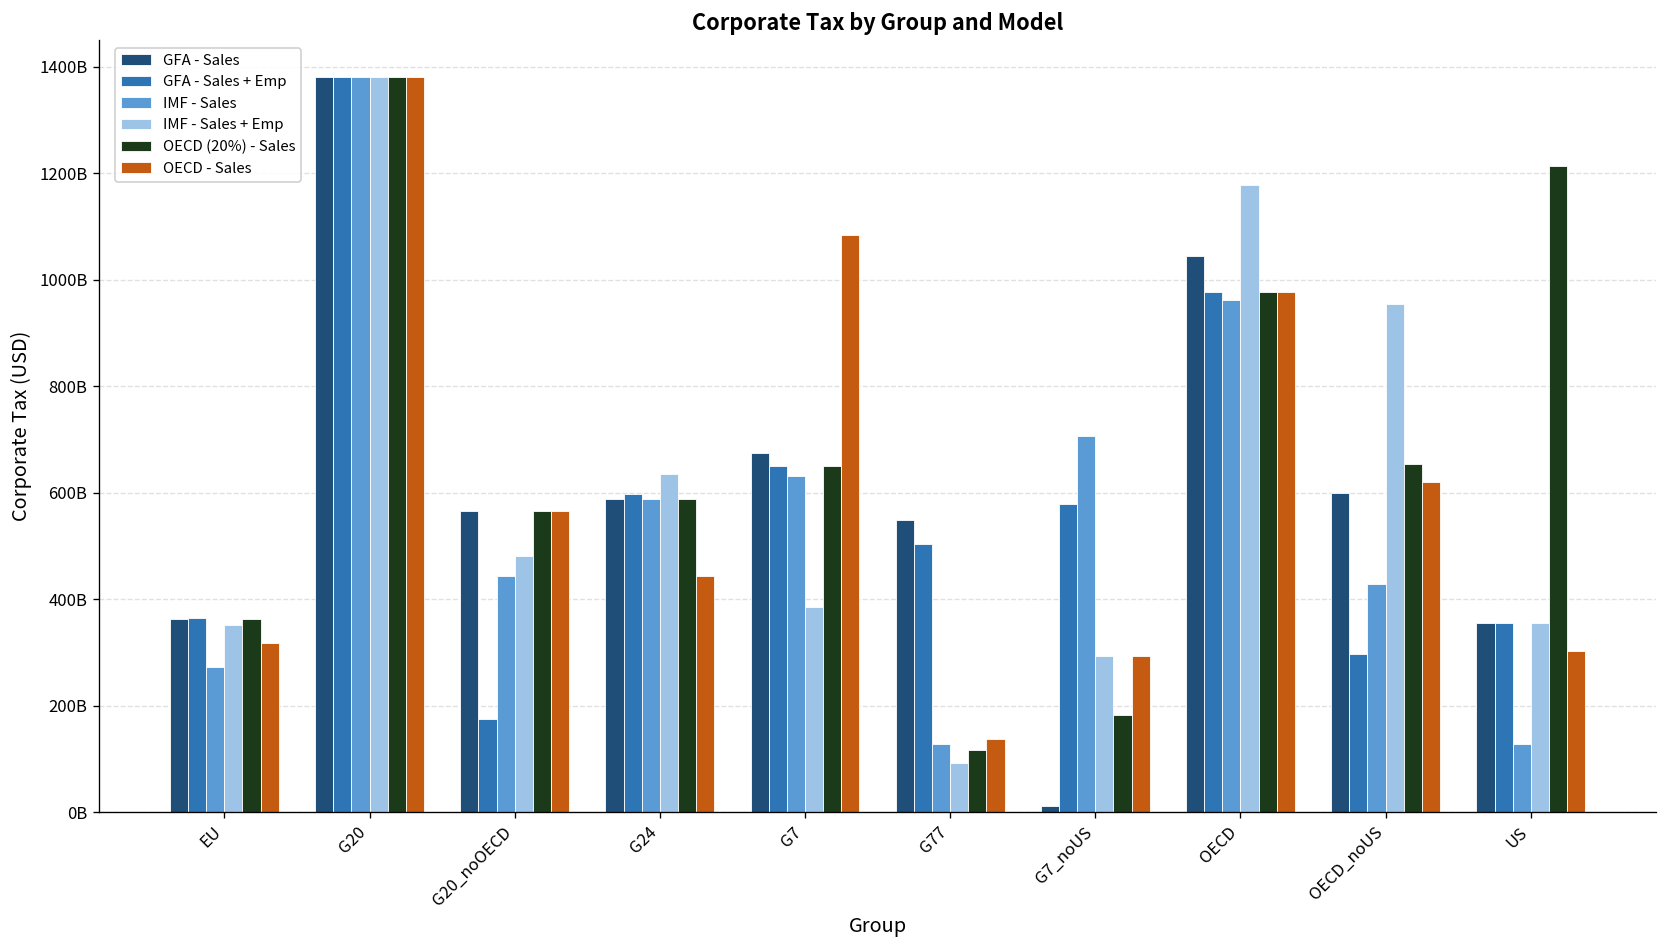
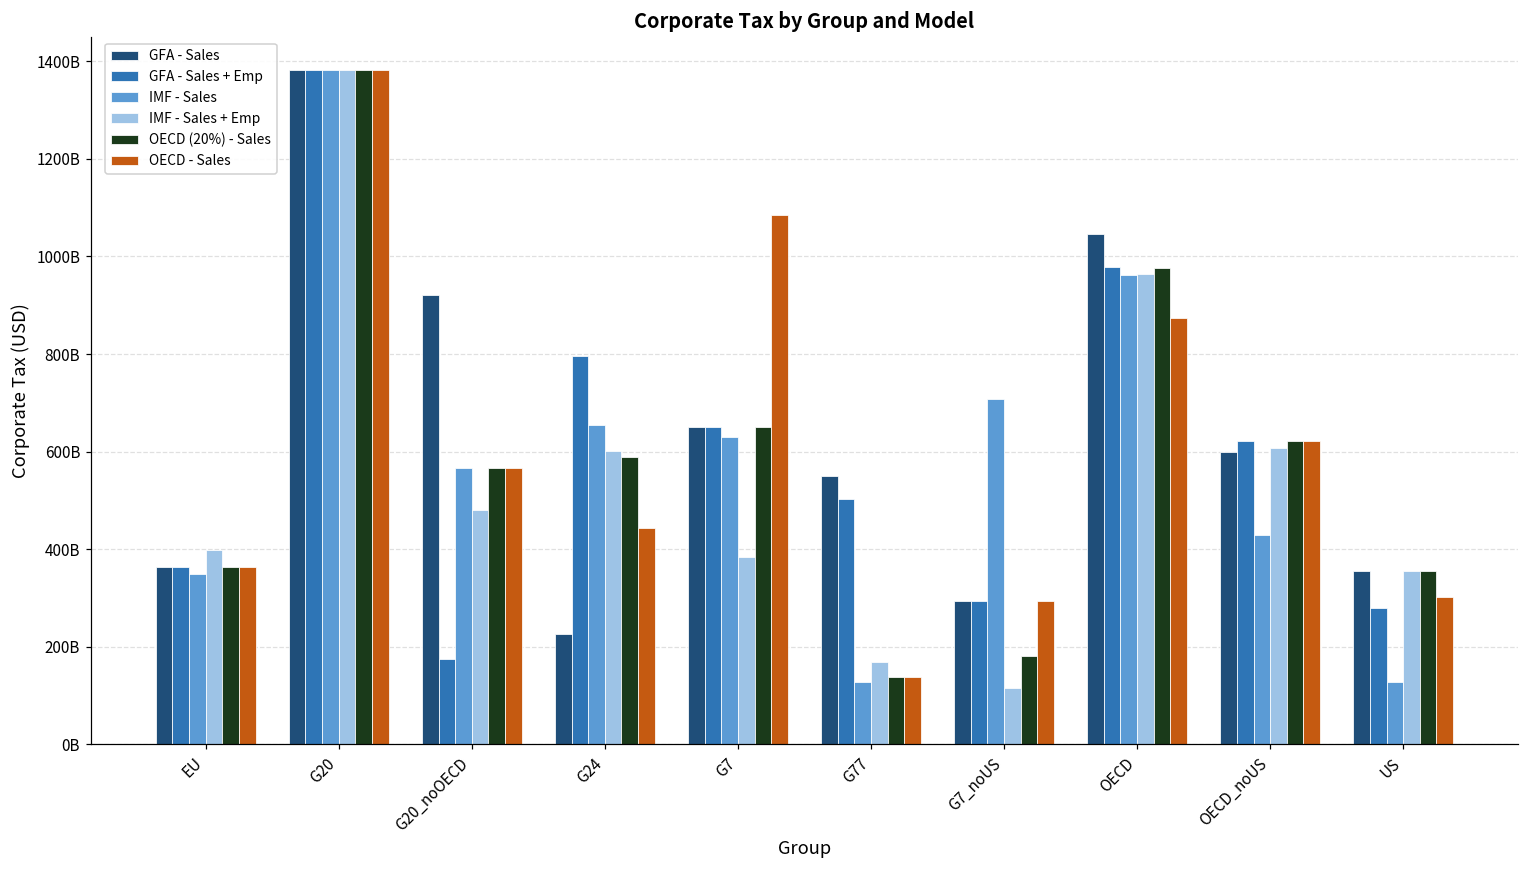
IMF - Sales, EU: 270000000000 -> 350000000000
IMF - Sales + Emp, EU: 350000000000 -> 400000000000
OECD - Sales, EU: 320000000000 -> 360000000000
GFA - Sales, G20_noOECD: 570000000000 -> 920000000000
IMF - Sales, G20_noOECD: 440000000000 -> 570000000000
GFA - Sales, G24: 590000000000 -> 230000000000
GFA - Sales + Emp, G24: 600000000000 -> 800000000000
IMF - Sales, G24: 590000000000 -> 650000000000
IMF - Sales + Emp, G24: 640000000000 -> 600000000000
GFA - Sales, G7: 670000000000 -> 650000000000
IMF - Sales + Emp, G77: 90000000000 -> 170000000000
OECD (20%) - Sales, G77: 120000000000 -> 140000000000
GFA - Sales, G7_noUS: 10000000000 -> 290000000000
GFA - Sales + Emp, G7_noUS: 580000000000 -> 290000000000
IMF - Sales + Emp, G7_noUS: 290000000000 -> 120000000000
IMF - Sales + Emp, OECD: 1180000000000 -> 960000000000
OECD - Sales, OECD: 980000000000 -> 870000000000
GFA - Sales + Emp, OECD_noUS: 300000000000 -> 620000000000
IMF - Sales + Emp, OECD_noUS: 960000000000 -> 610000000000
OECD (20%) - Sales, OECD_noUS: 650000000000 -> 620000000000
GFA - Sales + Emp, US: 360000000000 -> 280000000000
OECD (20%) - Sales, US: 1210000000000 -> 360000000000
